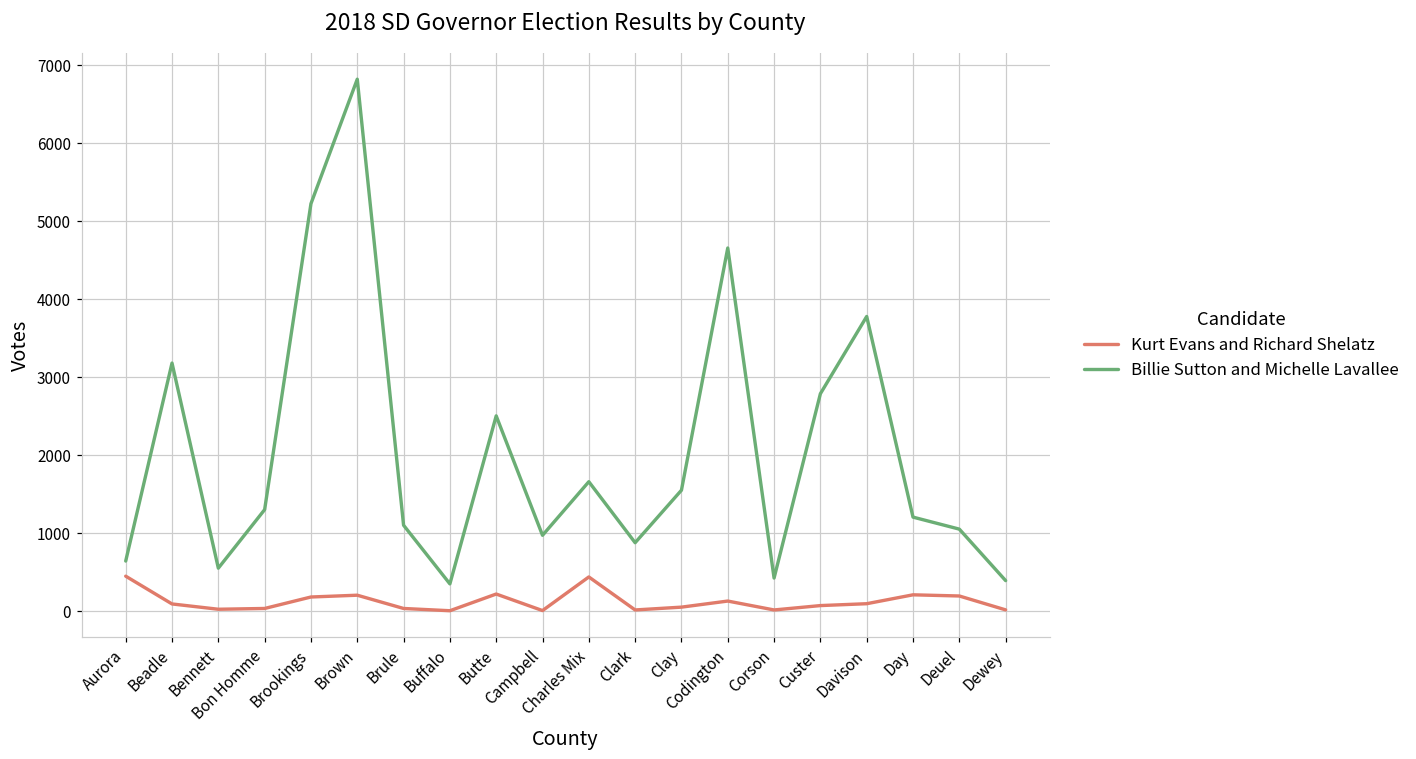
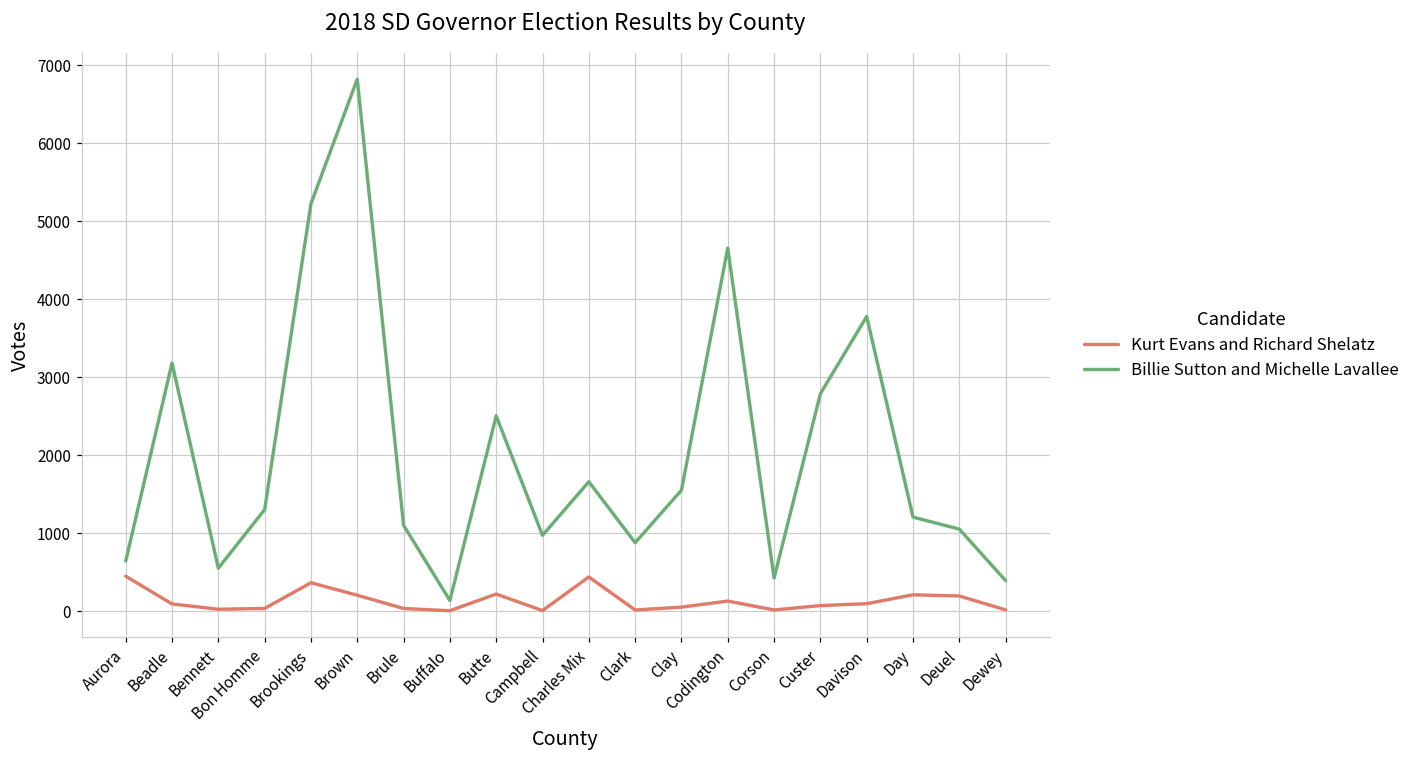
Kurt Evans and Richard Shelatz, Brookings: 200 -> 400
Billie Sutton and Michelle Lavallee, Buffalo: 400 -> 100
